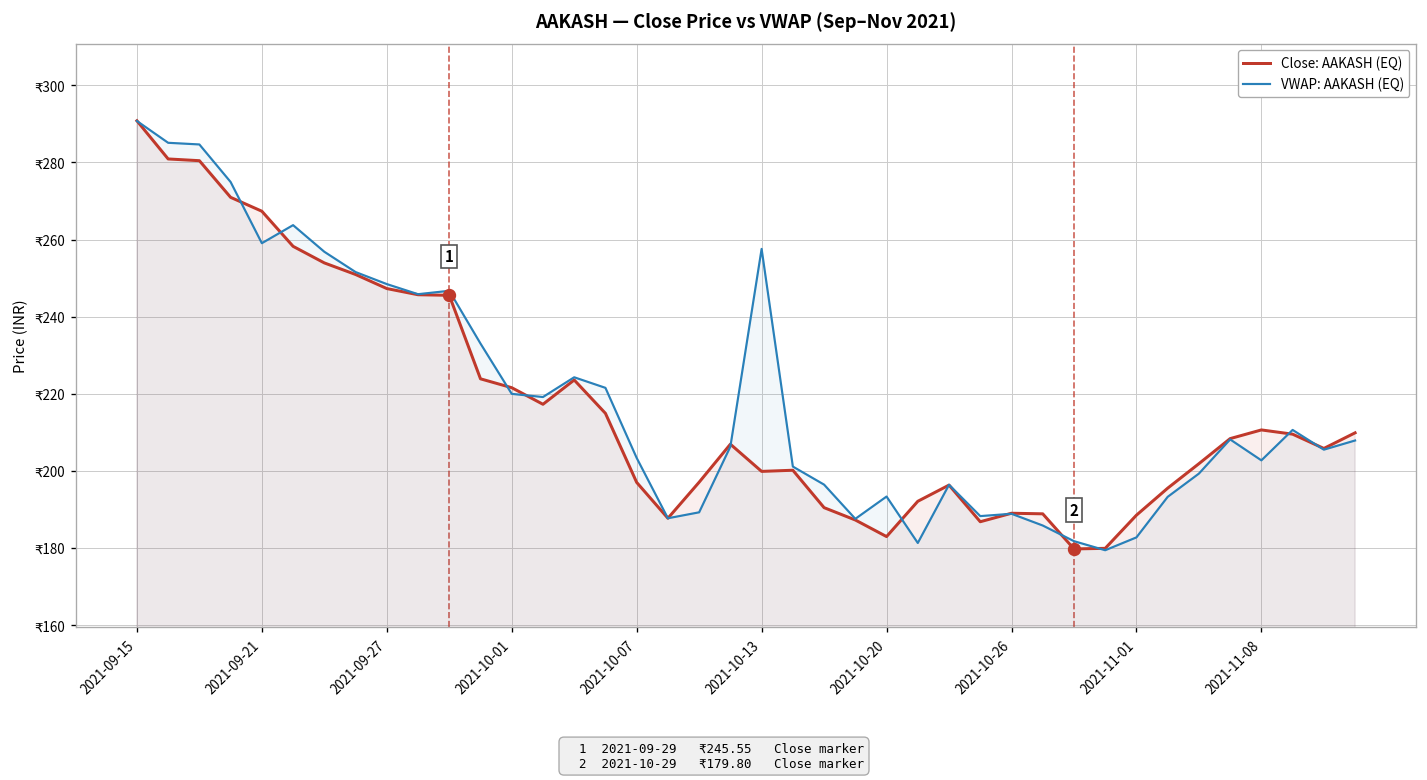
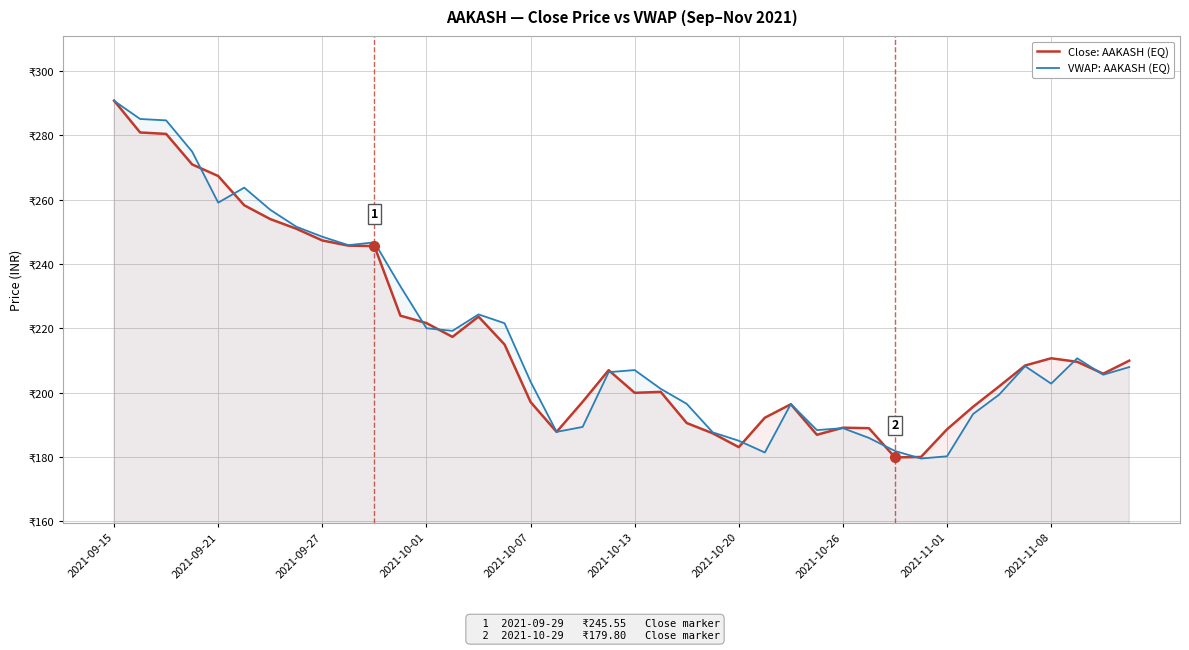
VWAP: AAKASH (EQ), 2021-10-13: ₹258 -> ₹207
VWAP: AAKASH (EQ), 2021-10-20: ₹193 -> ₹185
VWAP: AAKASH (EQ), 2021-11-01: ₹183 -> ₹180
